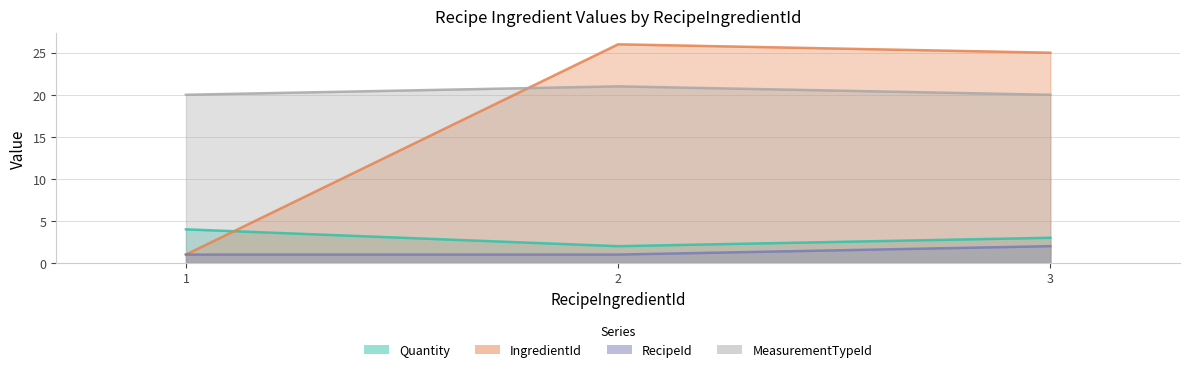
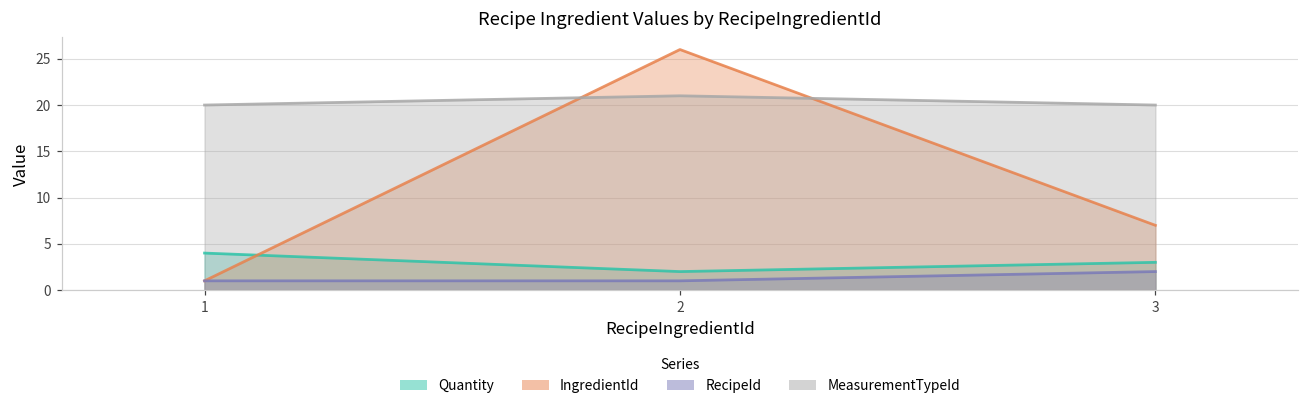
IngredientId, 3: 25 -> 7
